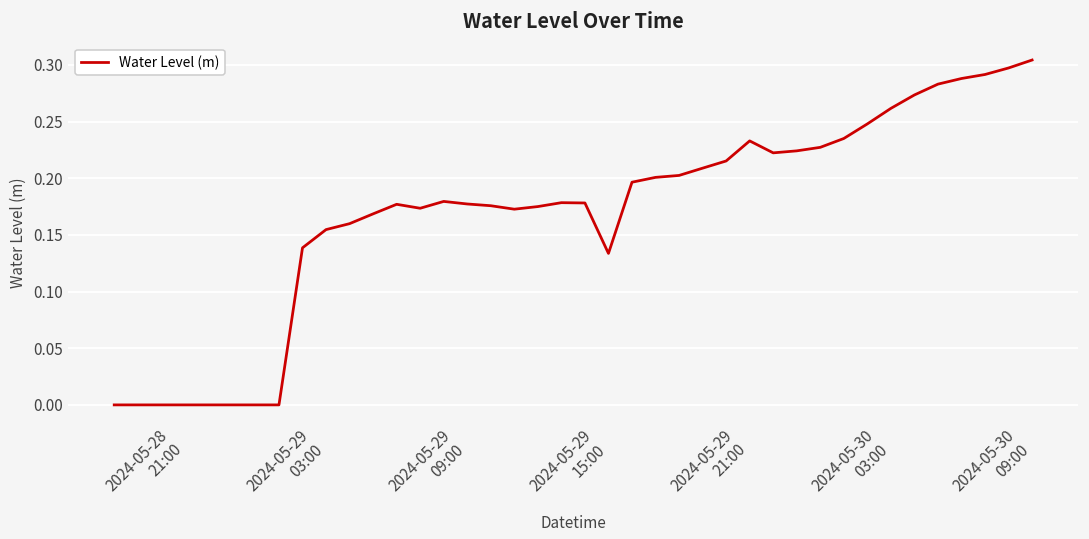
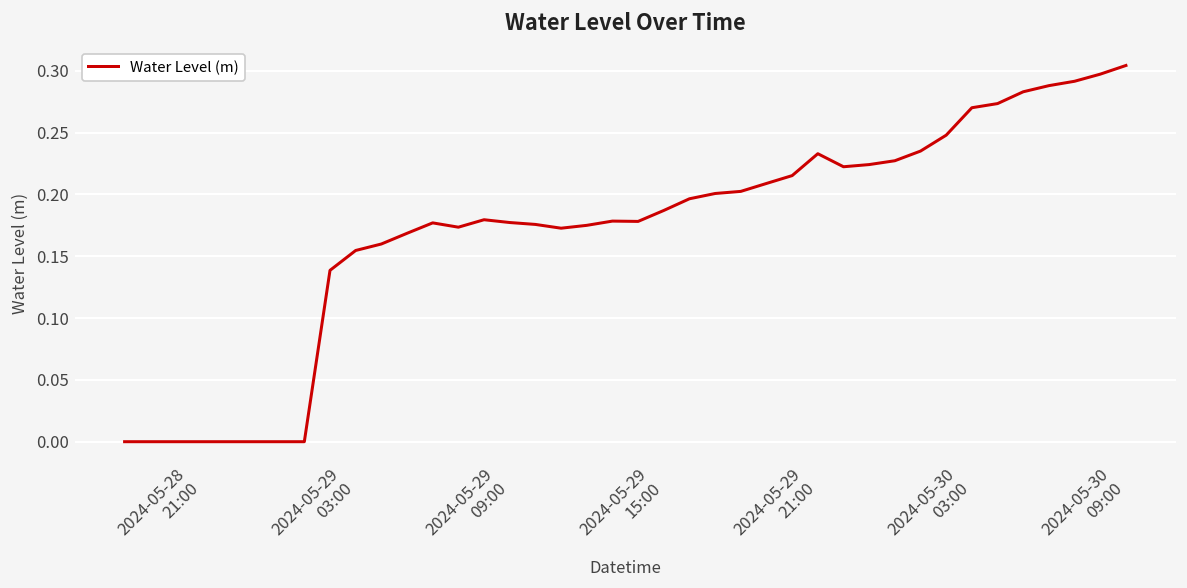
2024-05-29 15:00: 0.134 -> 0.187
2024-05-30 03:00: 0.262 -> 0.270
